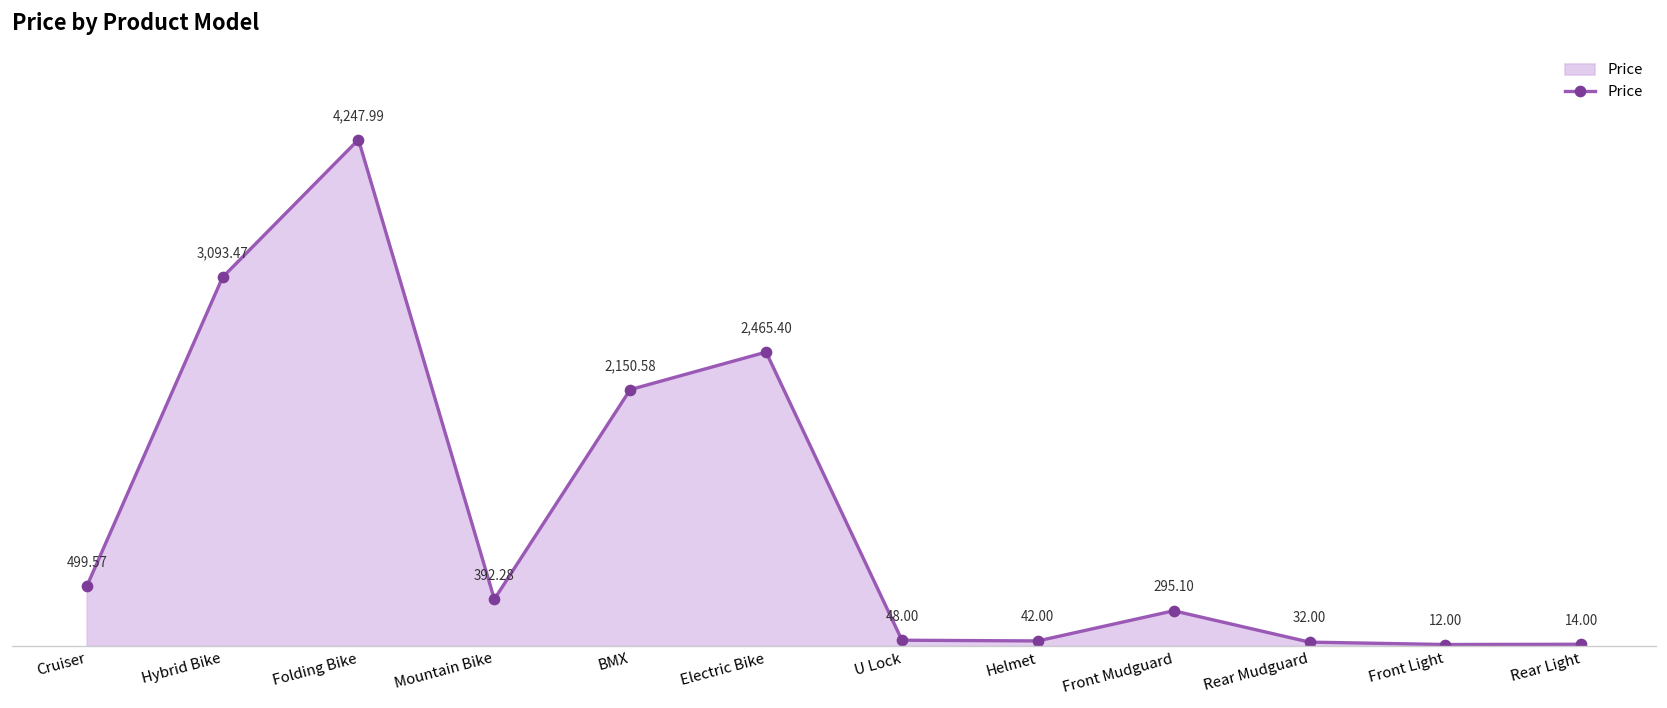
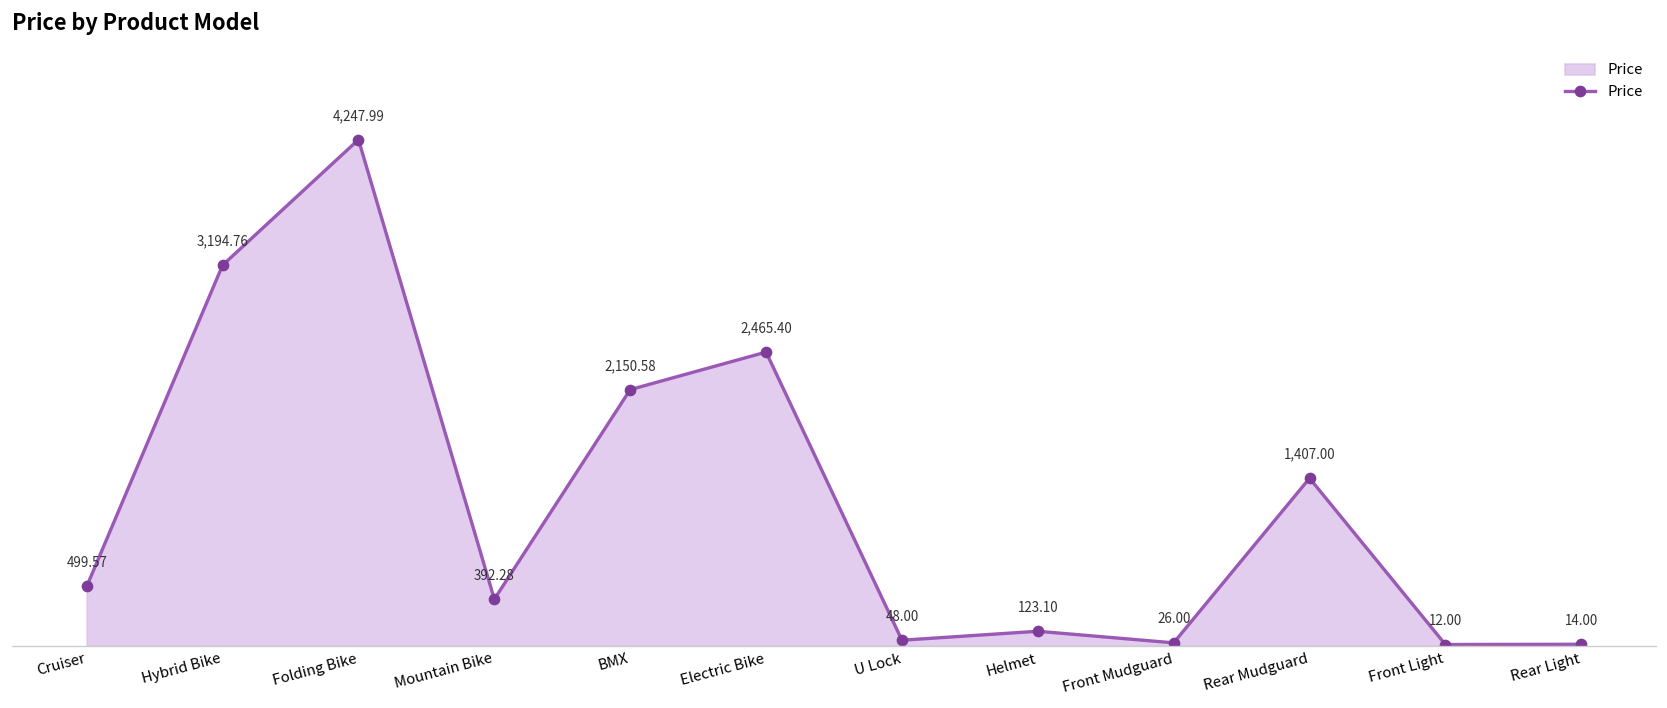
Hybrid Bike: 3,093.47 -> 3,194.76
Helmet: 42.00 -> 123.10
Front Mudguard: 295.10 -> 26.00
Rear Mudguard: 32.00 -> 1,407.00
